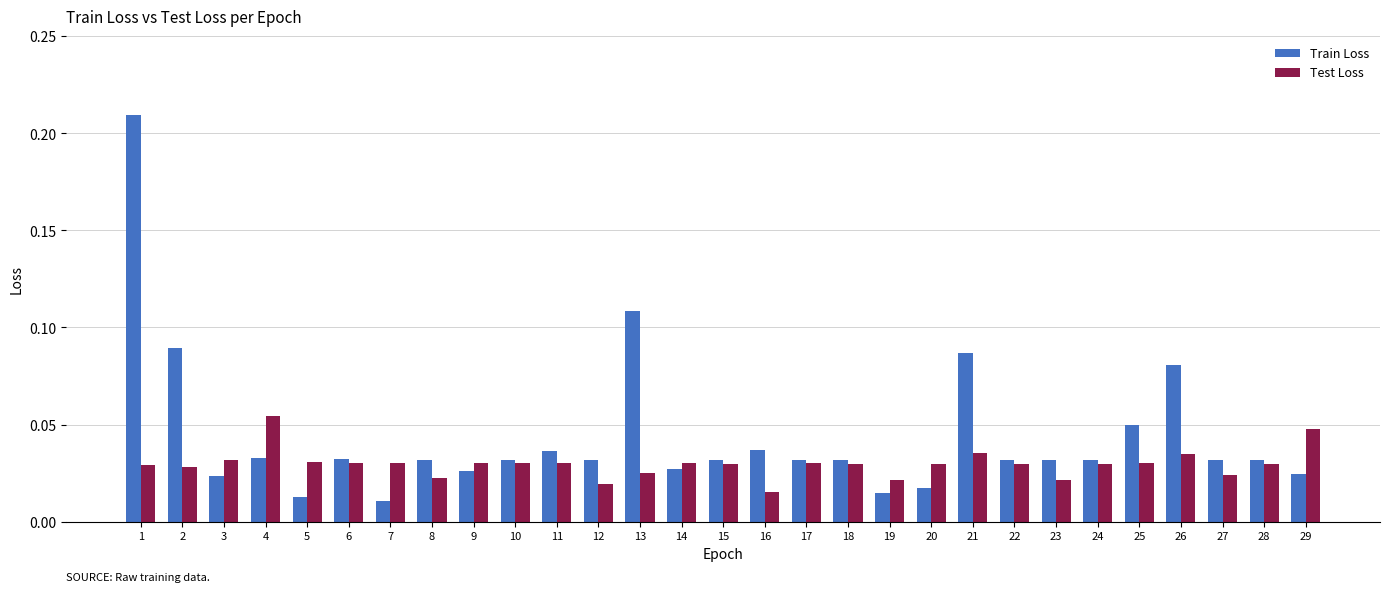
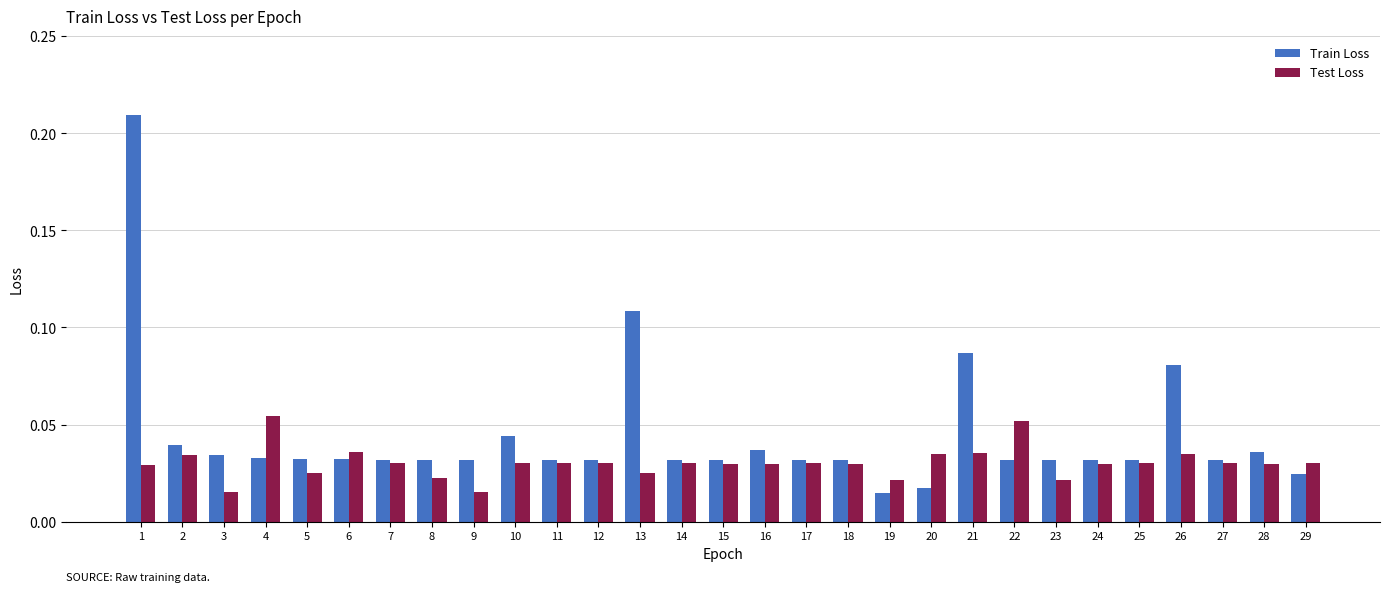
Train Loss, 2: 0.089 -> 0.039
Test Loss, 2: 0.028 -> 0.034
Train Loss, 3: 0.023 -> 0.034
Test Loss, 3: 0.032 -> 0.015
Train Loss, 5: 0.013 -> 0.032
Test Loss, 5: 0.031 -> 0.025
Test Loss, 6: 0.030 -> 0.036
Train Loss, 7: 0.010 -> 0.032
Train Loss, 9: 0.026 -> 0.032
Test Loss, 9: 0.030 -> 0.015
Train Loss, 10: 0.032 -> 0.044
Train Loss, 11: 0.036 -> 0.032
Test Loss, 12: 0.019 -> 0.030
Train Loss, 14: 0.027 -> 0.032
Test Loss, 16: 0.015 -> 0.030
Test Loss, 20: 0.030 -> 0.035
Test Loss, 22: 0.030 -> 0.052
Train Loss, 25: 0.050 -> 0.032
Test Loss, 27: 0.024 -> 0.030
Train Loss, 28: 0.032 -> 0.036
Test Loss, 29: 0.048 -> 0.030
